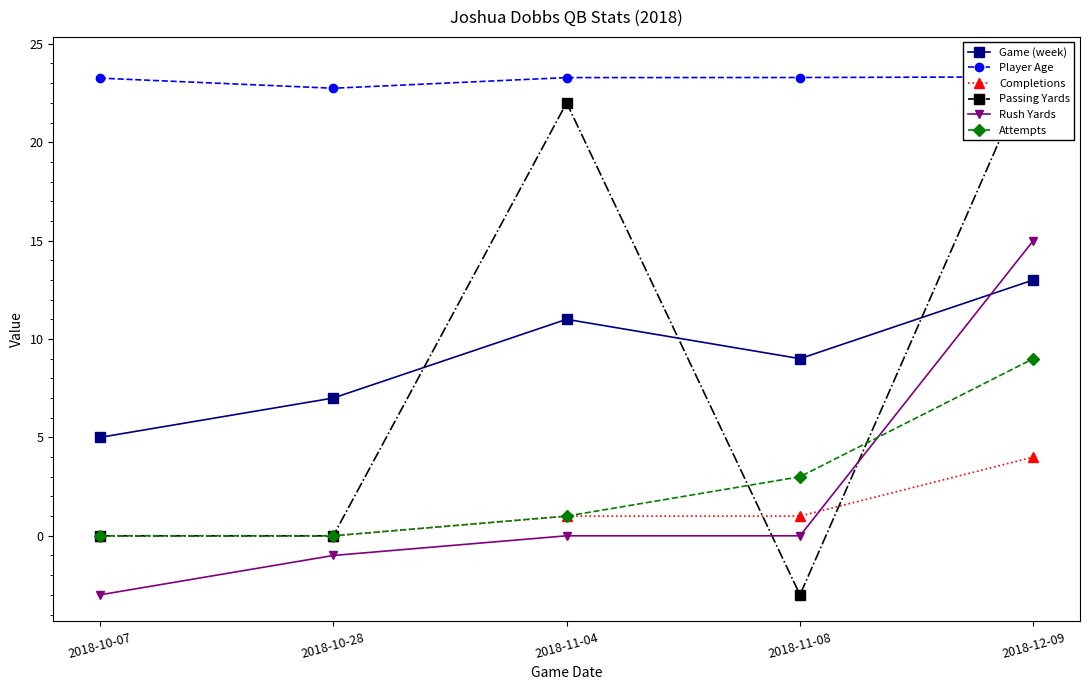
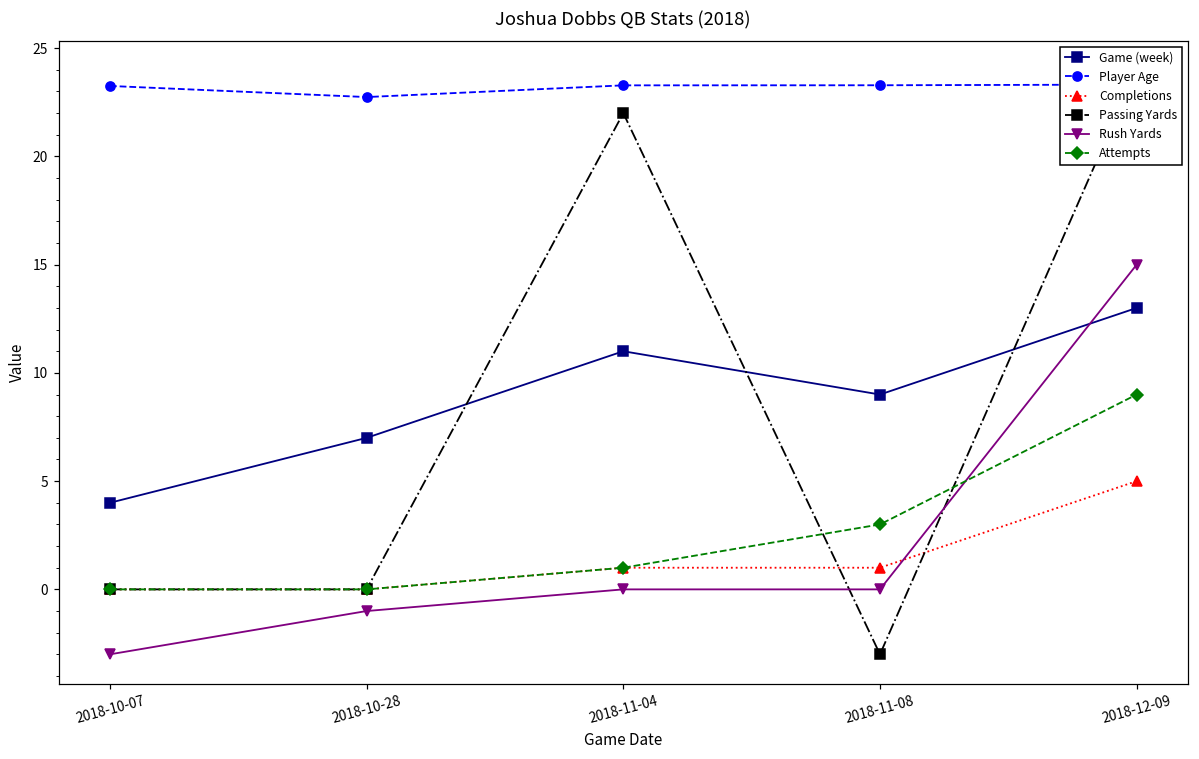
Game (week), 2018-10-07: 5 -> 4
Completions, 2018-12-09: 4 -> 5
